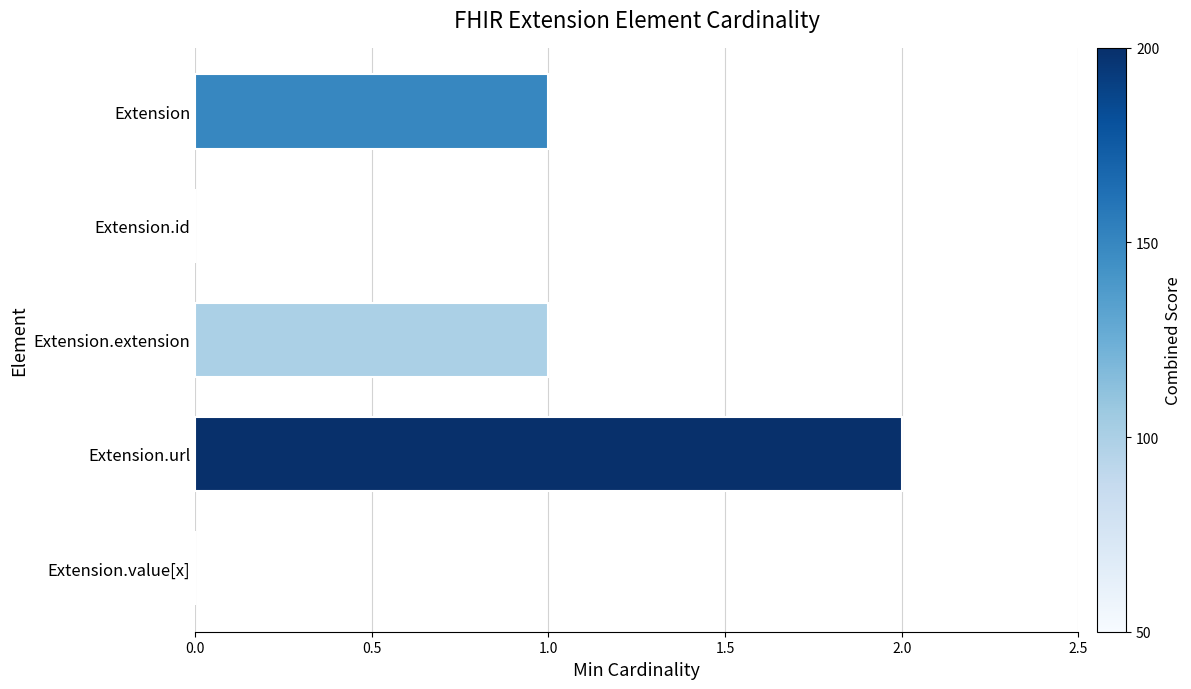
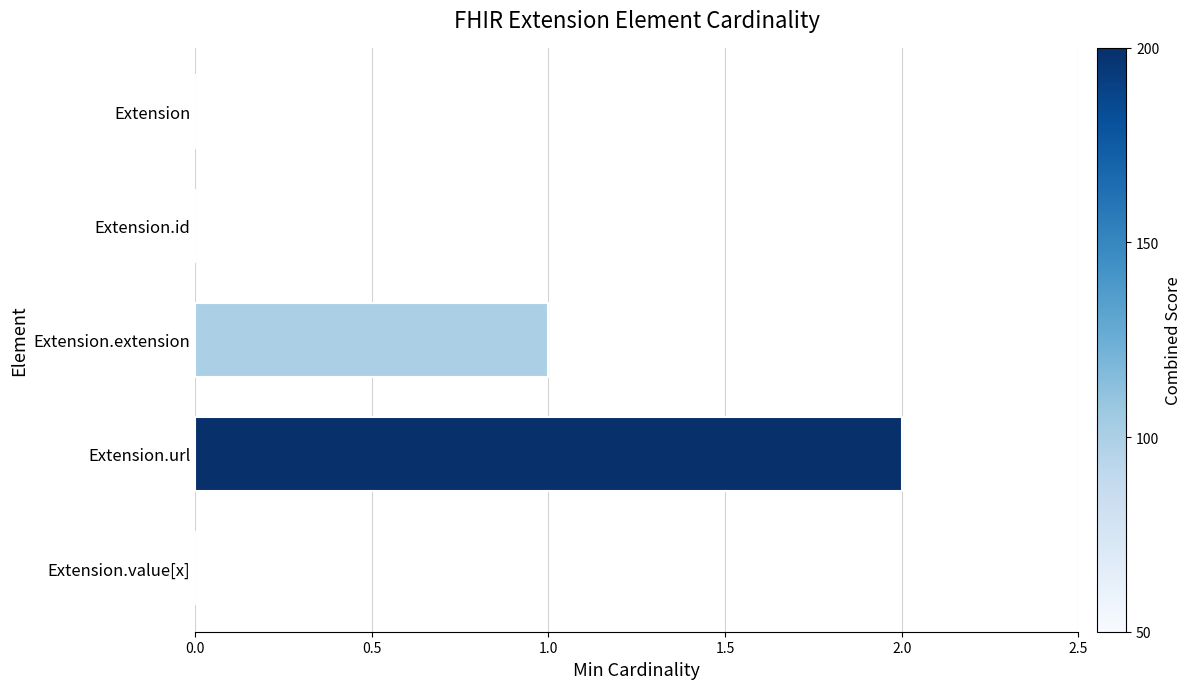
Extension: 1 -> 0
